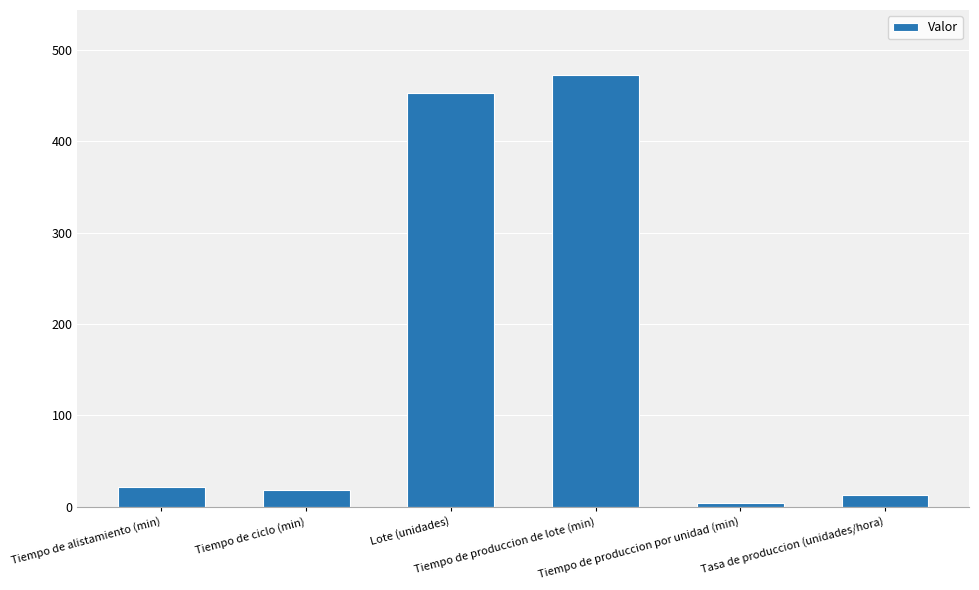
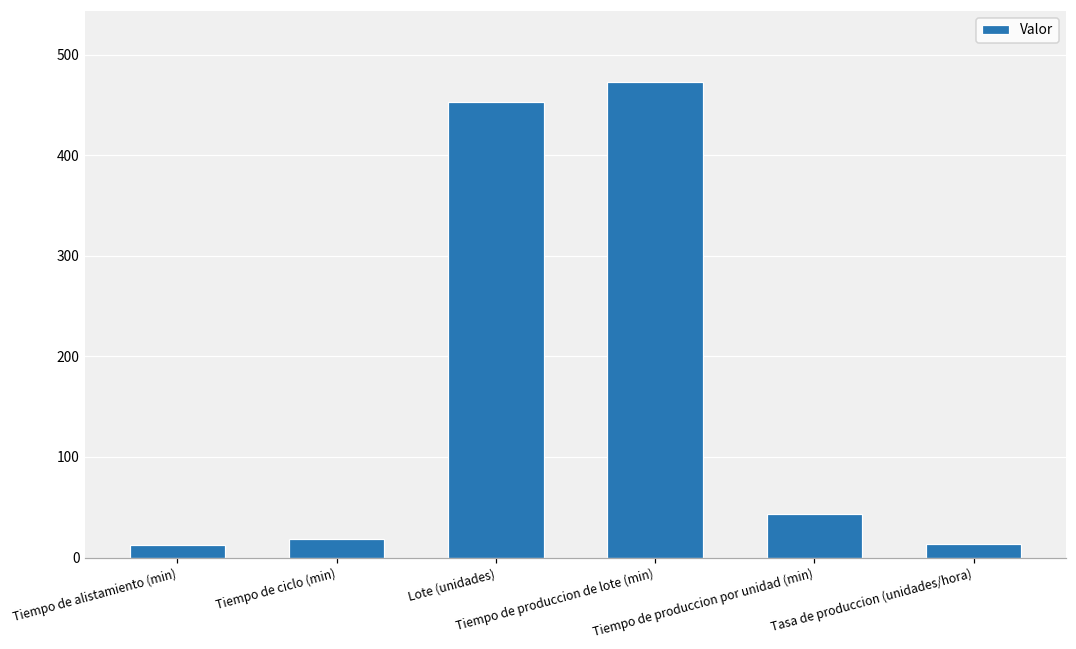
Tiempo de alistamiento (min): 20 -> 10
Tiempo de produccion por unidad (min): 0 -> 40
